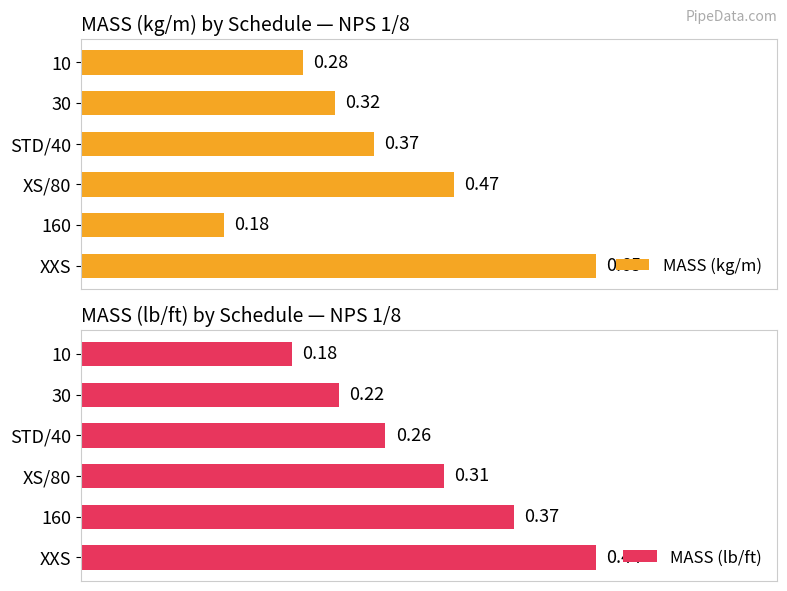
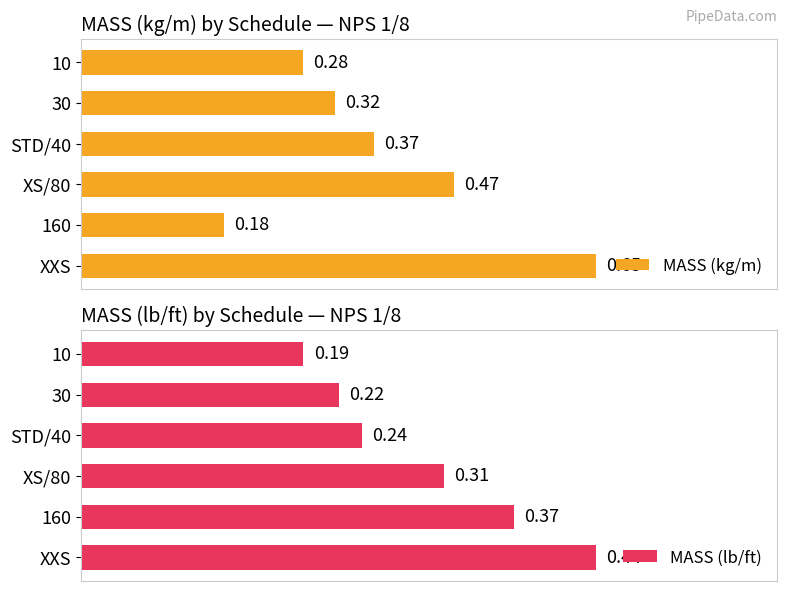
MASS (lb/ft) by Schedule — NPS 1/8, 10: 0.18 -> 0.19
MASS (lb/ft) by Schedule — NPS 1/8, STD/40: 0.26 -> 0.24
